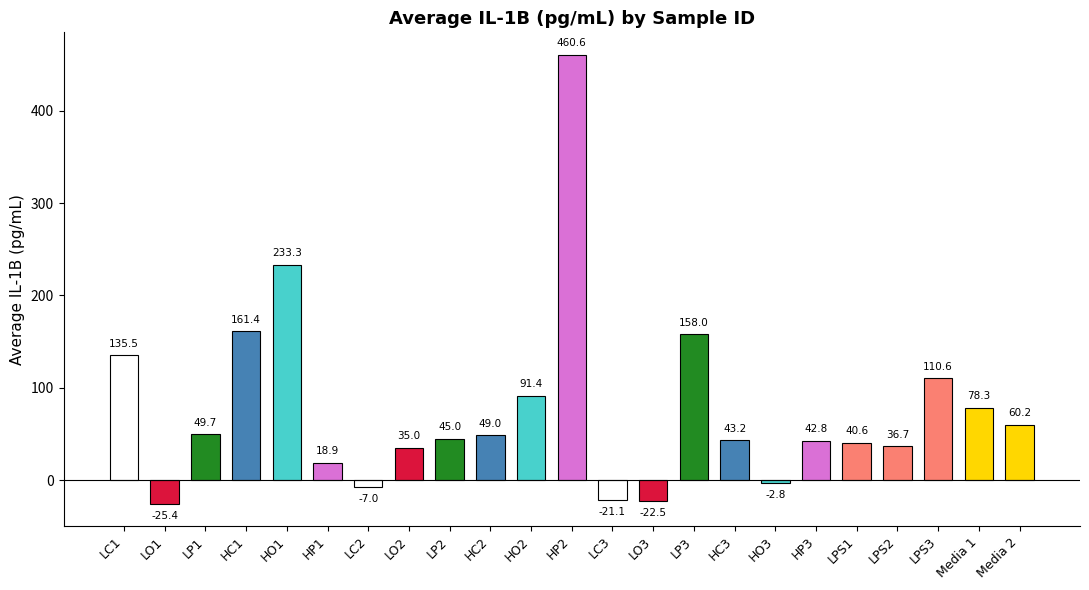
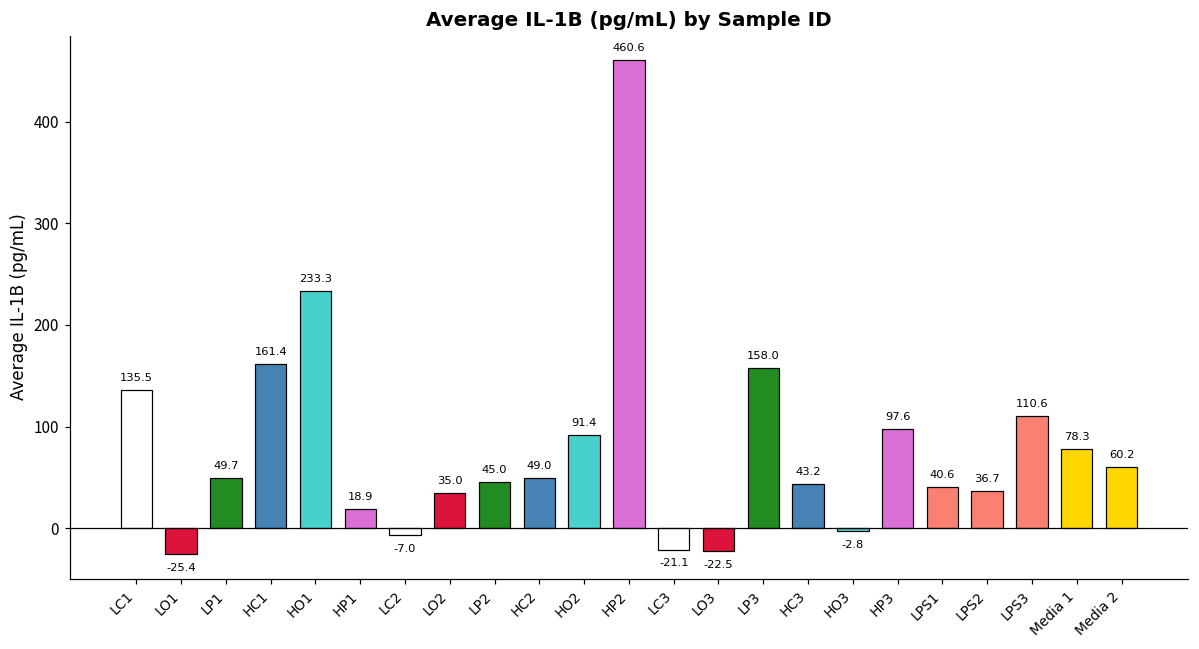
HP3: 42.8 -> 97.6
